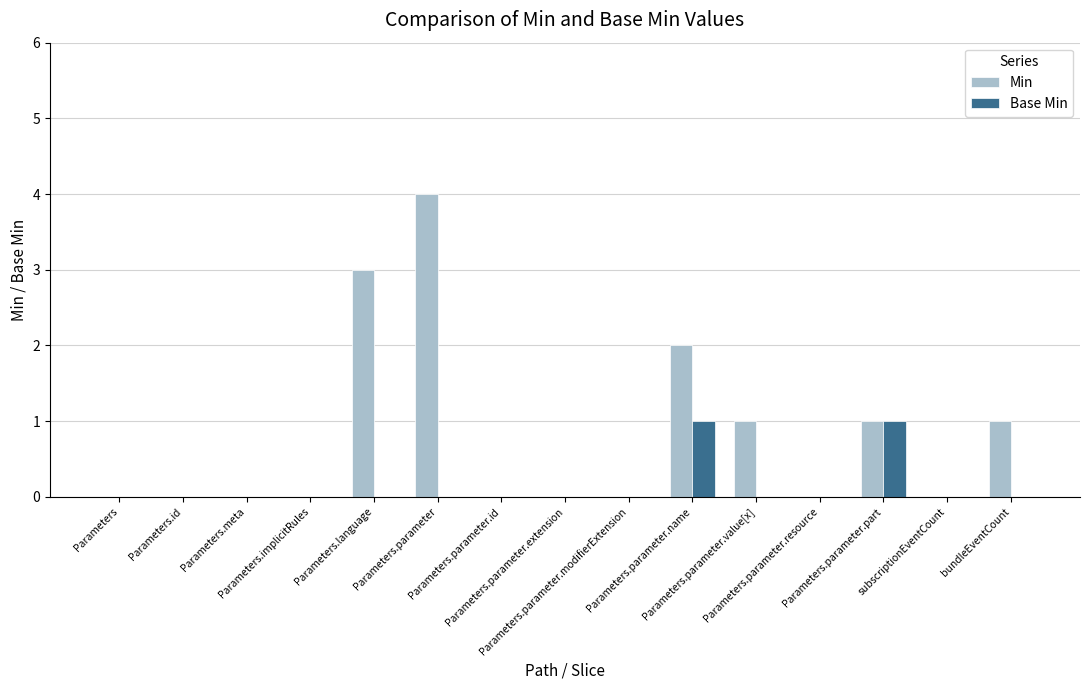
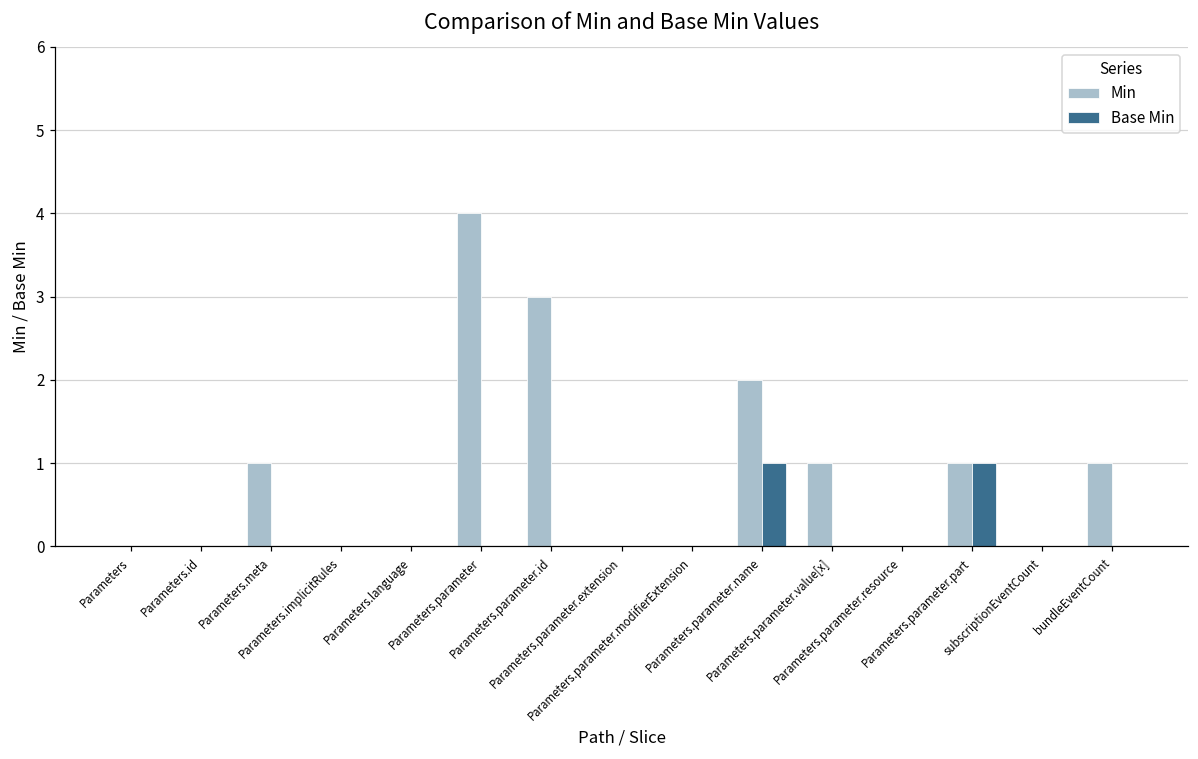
Min, Parameters.meta: 0 -> 1
Min, Parameters.language: 3 -> 0
Min, Parameters.parameter.id: 0 -> 3
